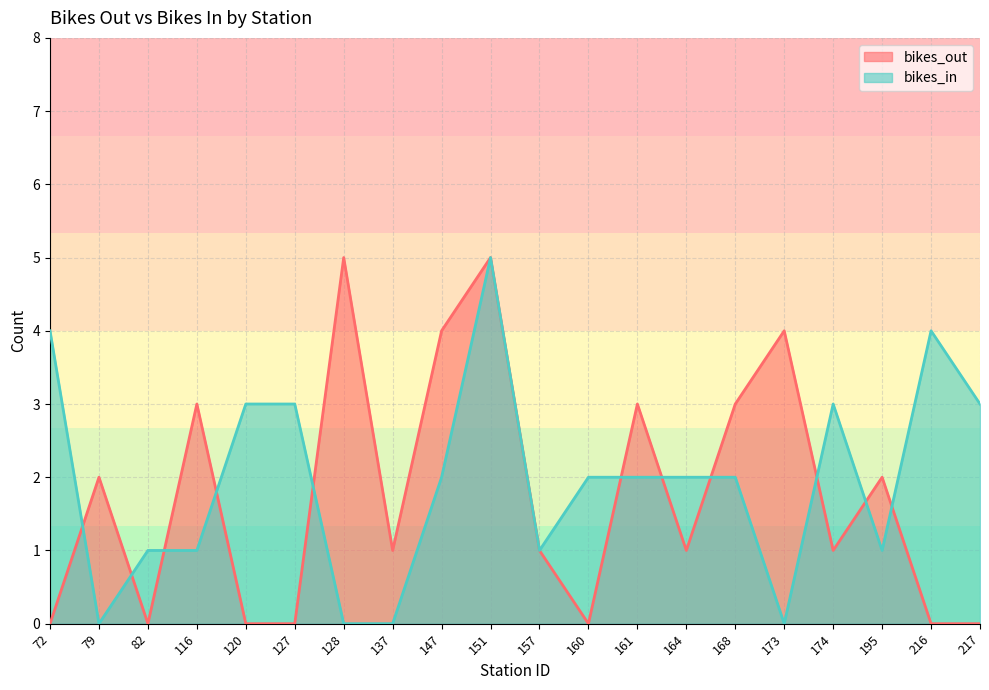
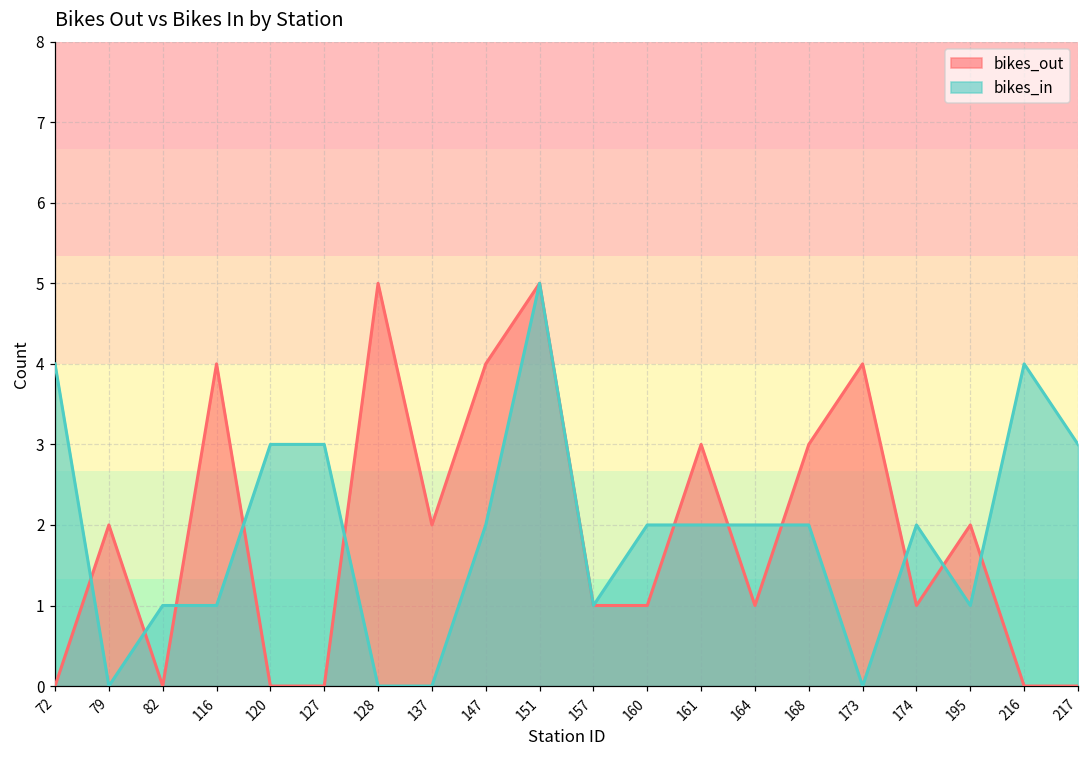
bikes_out, 116: 3 -> 4
bikes_out, 137: 1 -> 2
bikes_out, 160: 0 -> 1
bikes_in, 174: 3 -> 2
